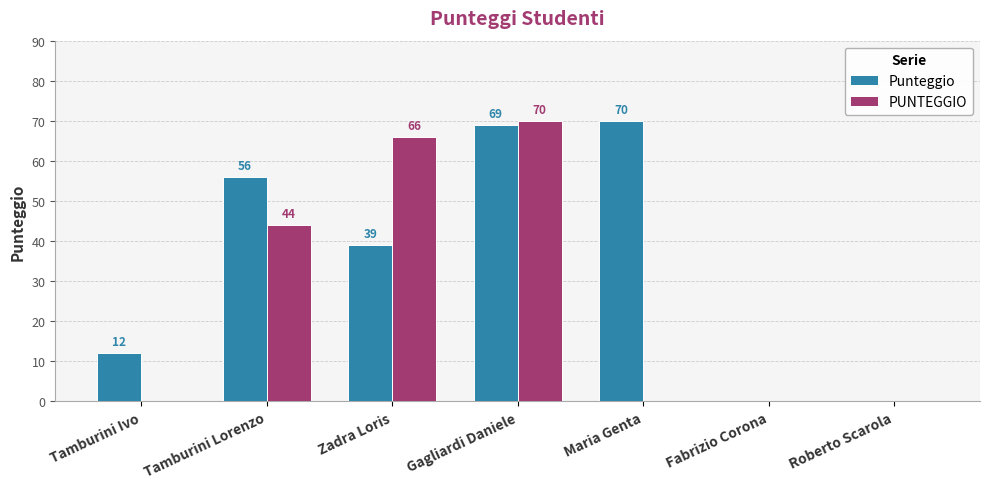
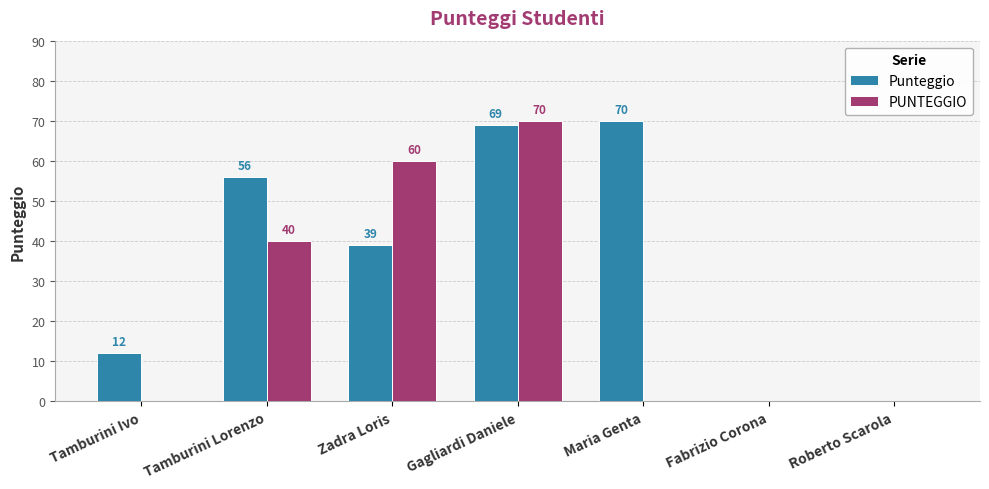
PUNTEGGIO, Tamburini Lorenzo: 44 -> 40
PUNTEGGIO, Zadra Loris: 66 -> 60
